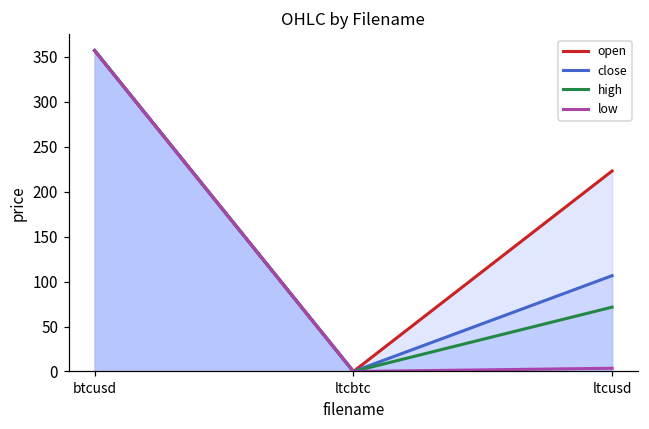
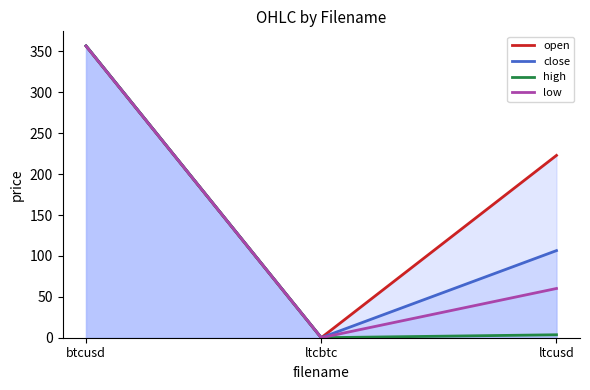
high, ltcusd: 70 -> 0
low, ltcusd: 0 -> 60
